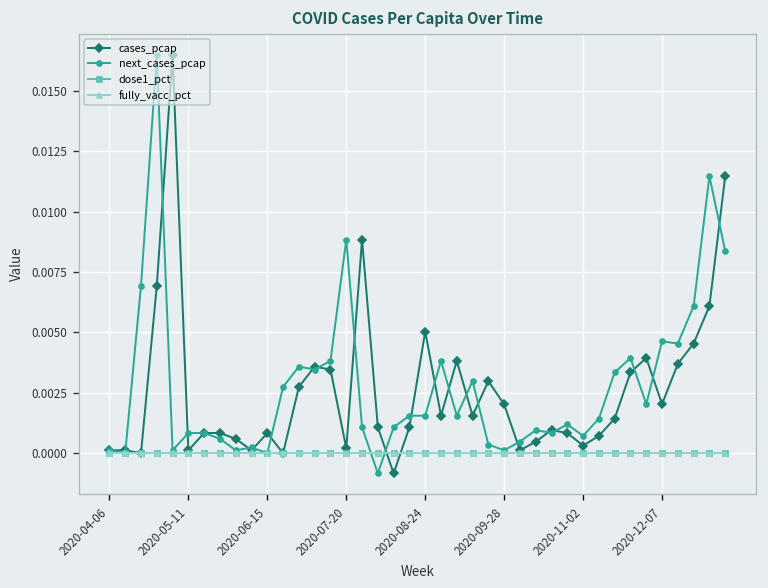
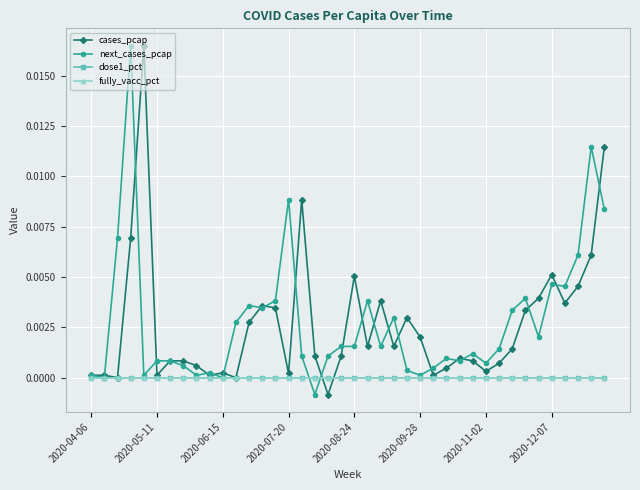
cases_pcap, 2020-06-15: 0.0008 -> 0.0002
cases_pcap, 2020-12-07: 0.0020 -> 0.0051
